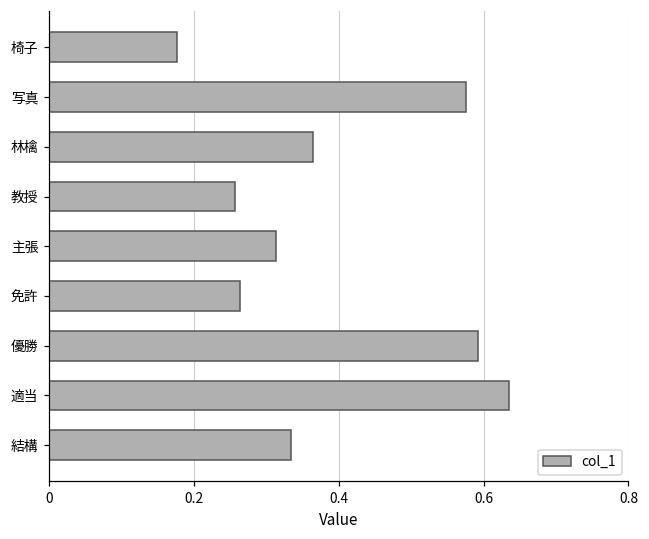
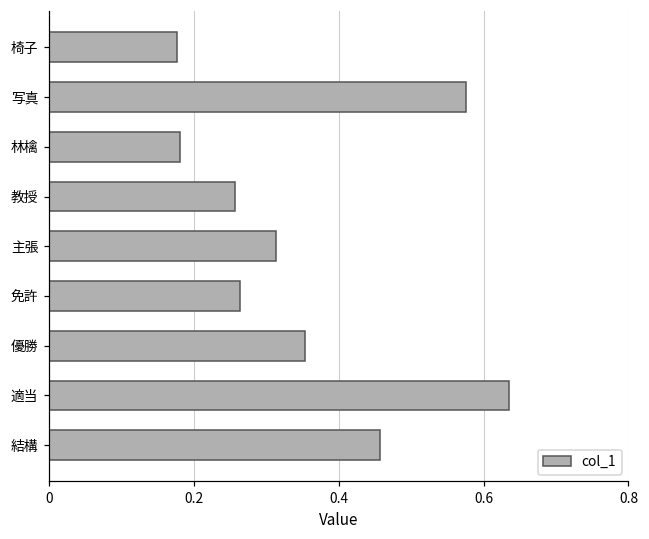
林檎: 0.36 -> 0.18
優勝: 0.59 -> 0.35
結構: 0.33 -> 0.46
